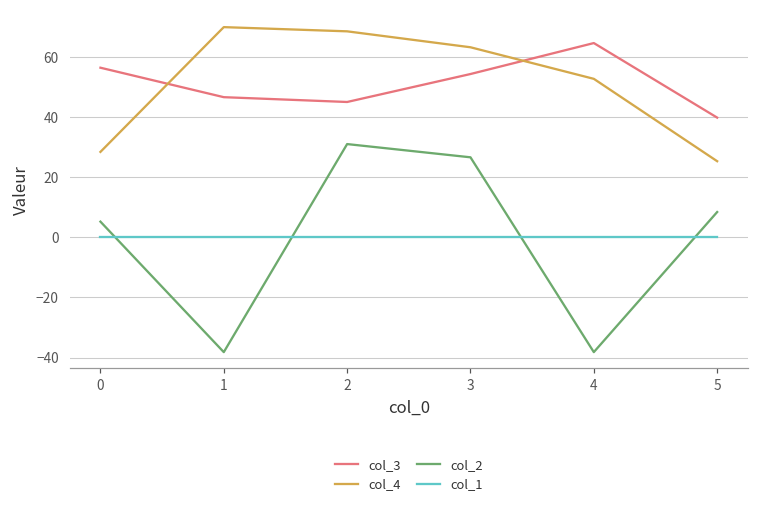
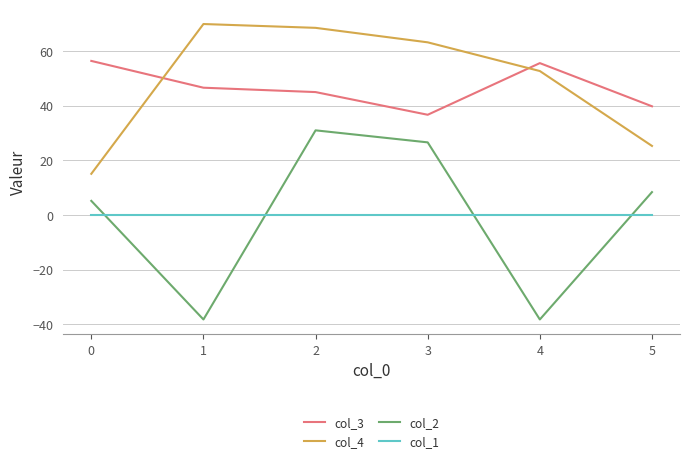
col_4, 0: 28 -> 15
col_3, 3: 54 -> 37
col_3, 4: 65 -> 56
